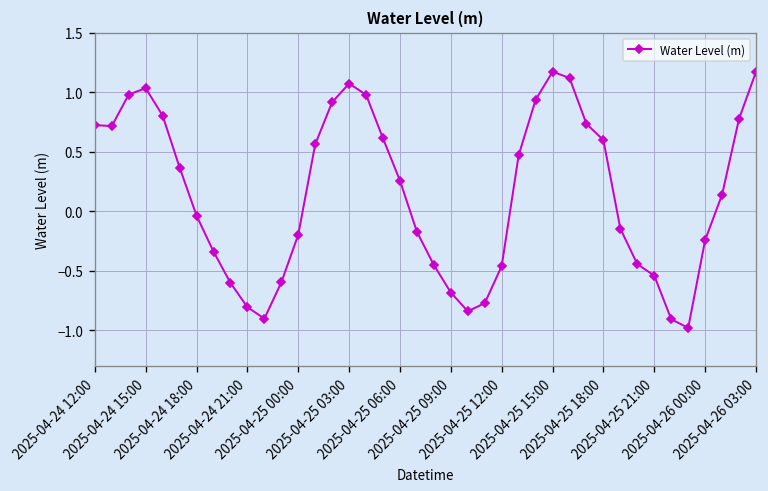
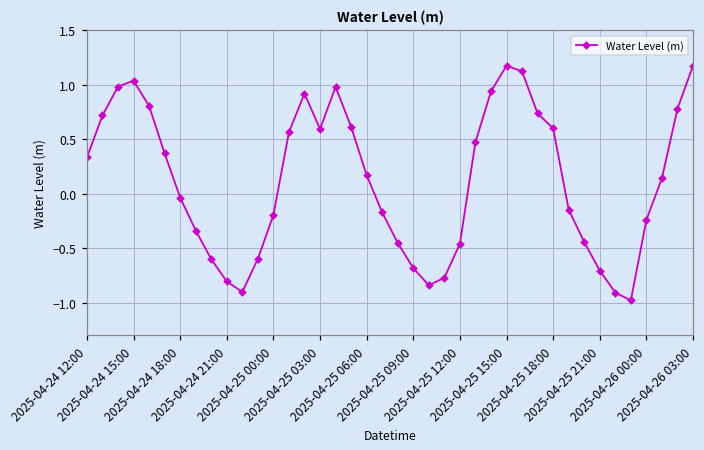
2025-04-24 12:00: 0.7 -> 0.3
2025-04-25 03:00: 1.1 -> 0.6
2025-04-25 06:00: 0.3 -> 0.2
2025-04-25 21:00: -0.5 -> -0.7
